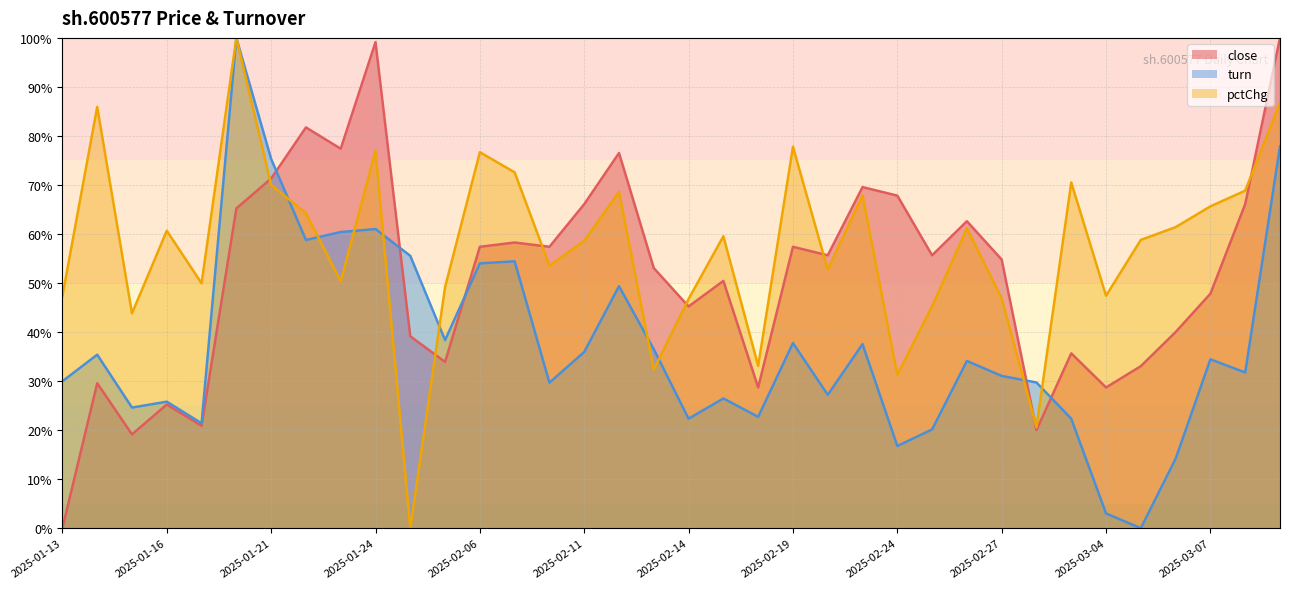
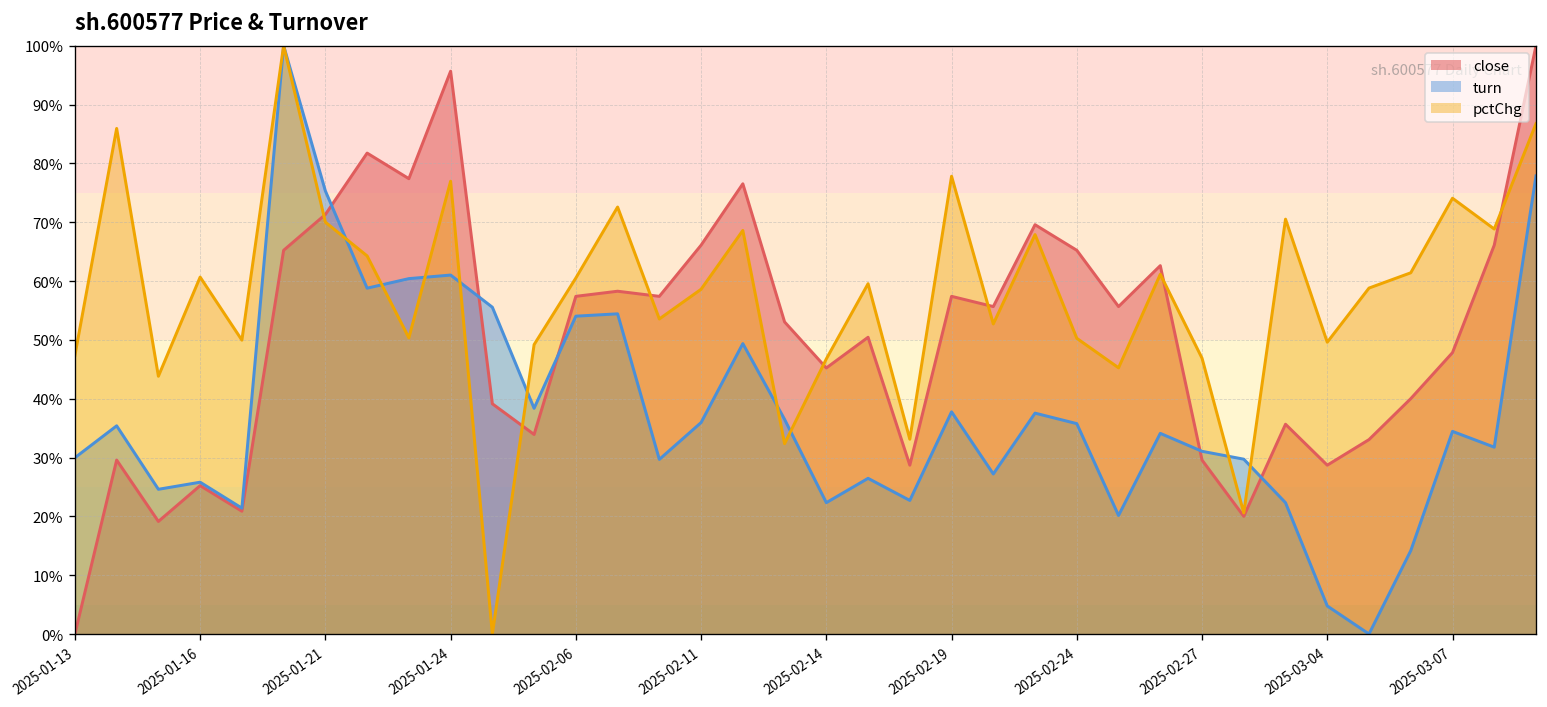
close, 2025-01-24: 99% -> 96%
pctChg, 2025-02-06: 77% -> 61%
close, 2025-02-24: 68% -> 65%
turn, 2025-02-24: 17% -> 36%
pctChg, 2025-02-24: 31% -> 50%
close, 2025-02-27: 55% -> 30%
turn, 2025-03-04: 3% -> 5%
pctChg, 2025-03-04: 47% -> 50%
pctChg, 2025-03-07: 66% -> 74%
